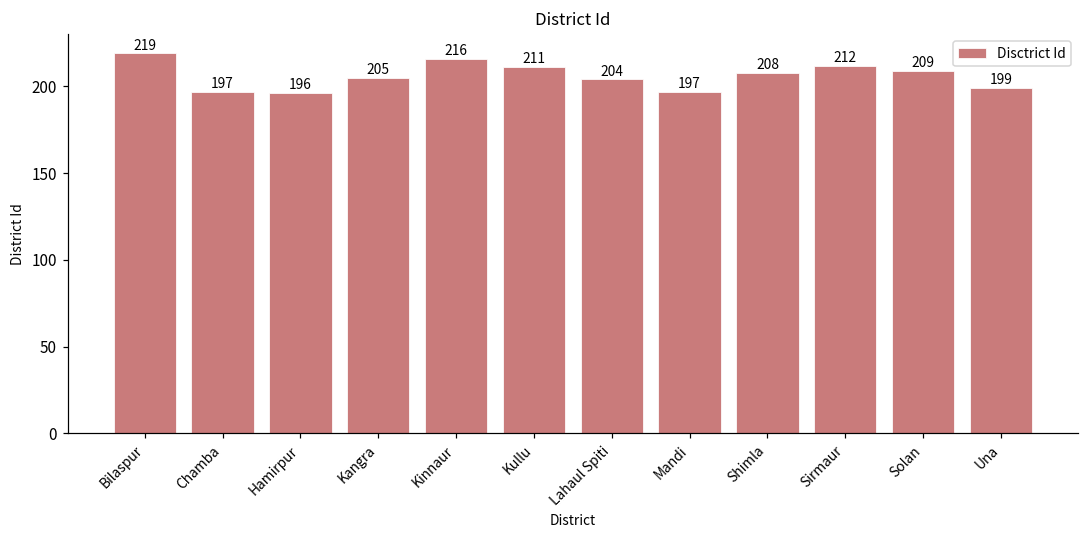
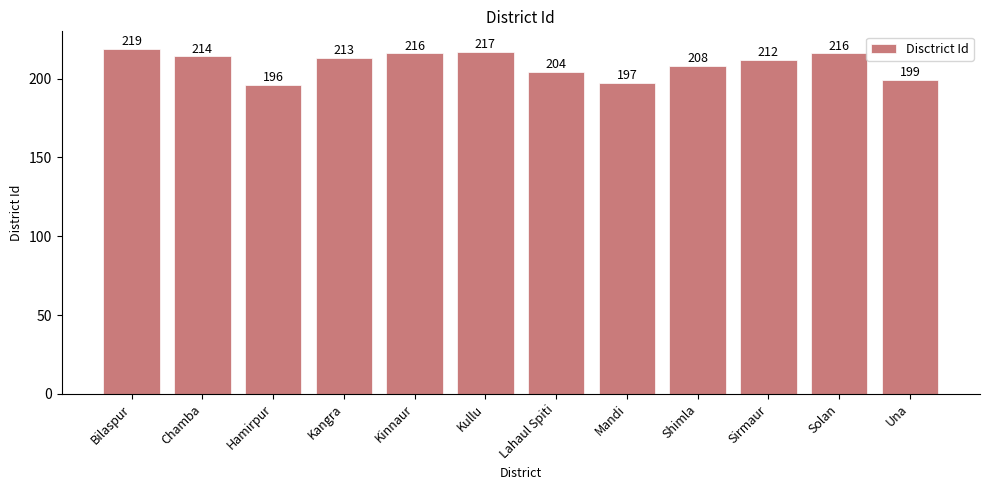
Chamba: 197 -> 214
Kangra: 205 -> 213
Kullu: 211 -> 217
Solan: 209 -> 216
